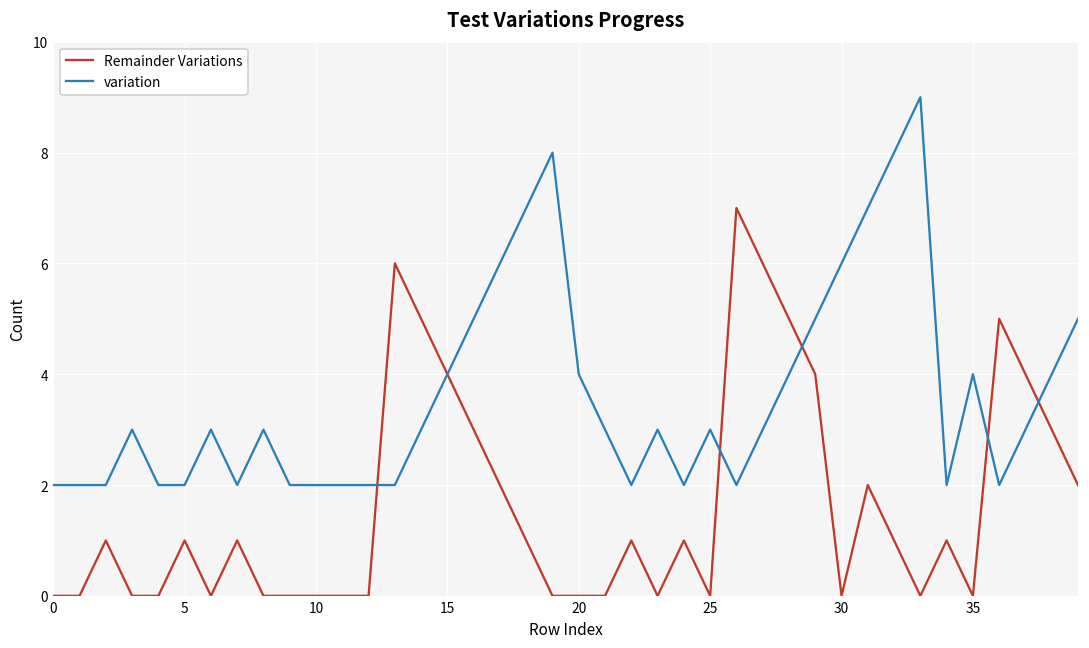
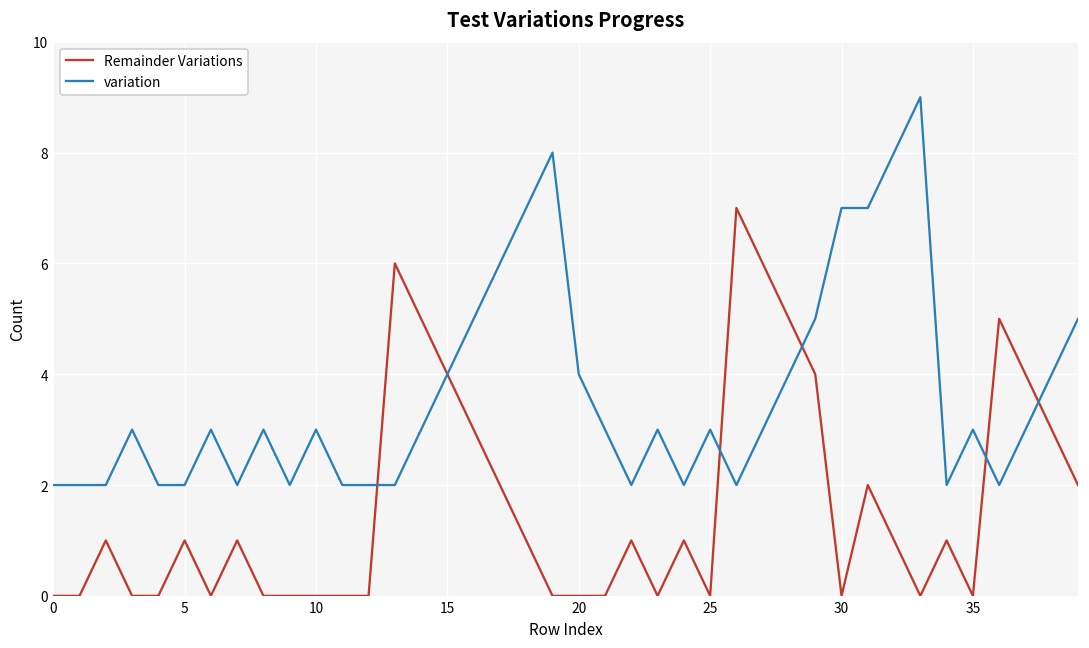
variation, 10: 2 -> 3
variation, 30: 6 -> 7
variation, 35: 4 -> 3
